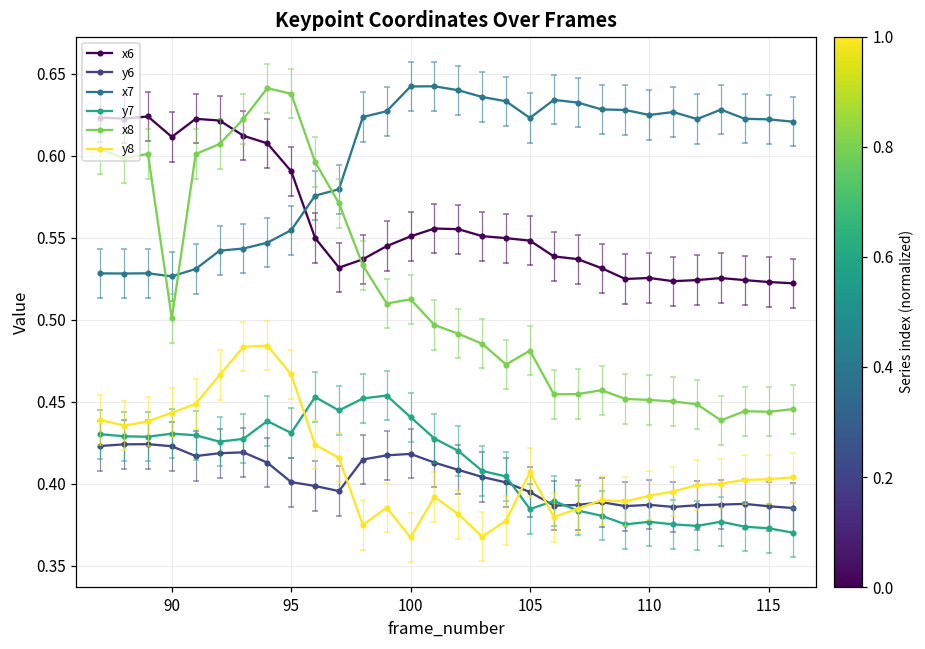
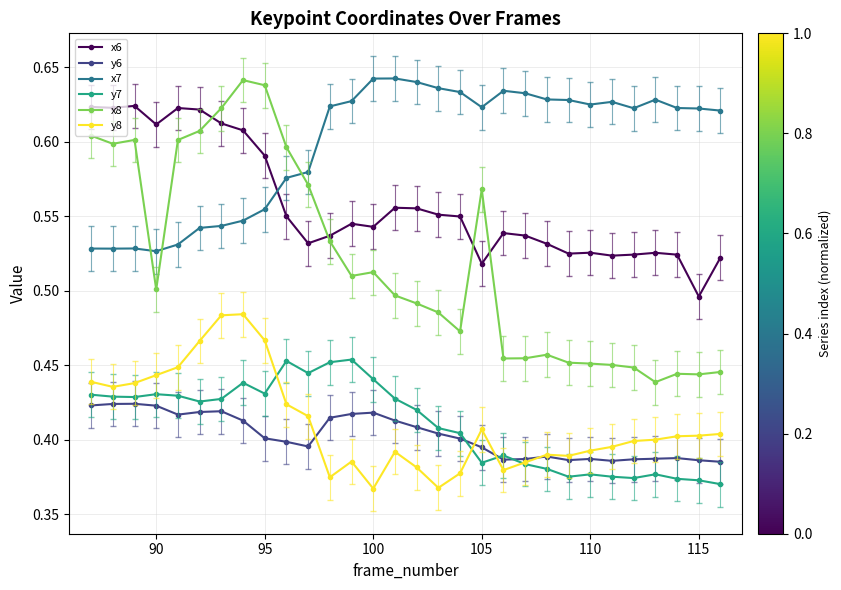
x6, 100: 0.551 -> 0.543
x6, 105: 0.548 -> 0.518
x8, 105: 0.481 -> 0.568
x6, 115: 0.523 -> 0.496
